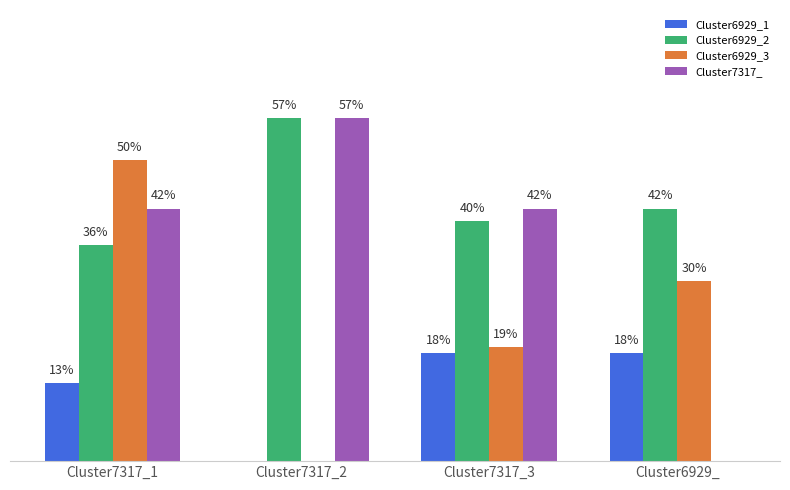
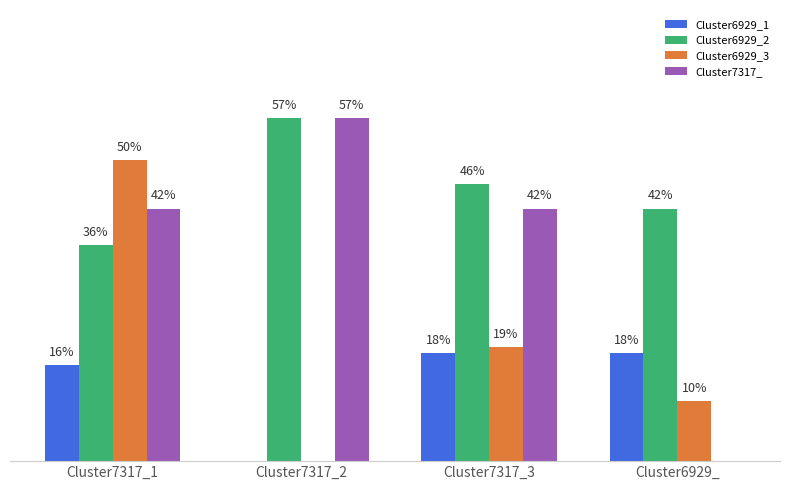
Cluster6929_1, Cluster7317_1: 13% -> 16%
Cluster6929_2, Cluster7317_3: 40% -> 46%
Cluster6929_3, Cluster6929_: 30% -> 10%
